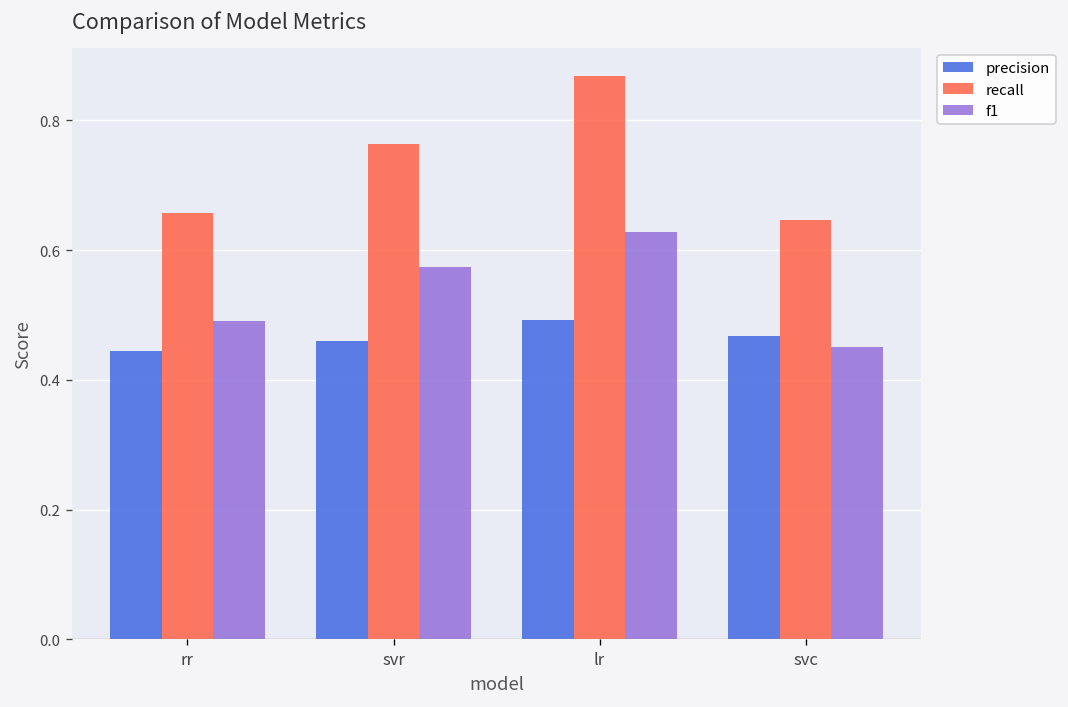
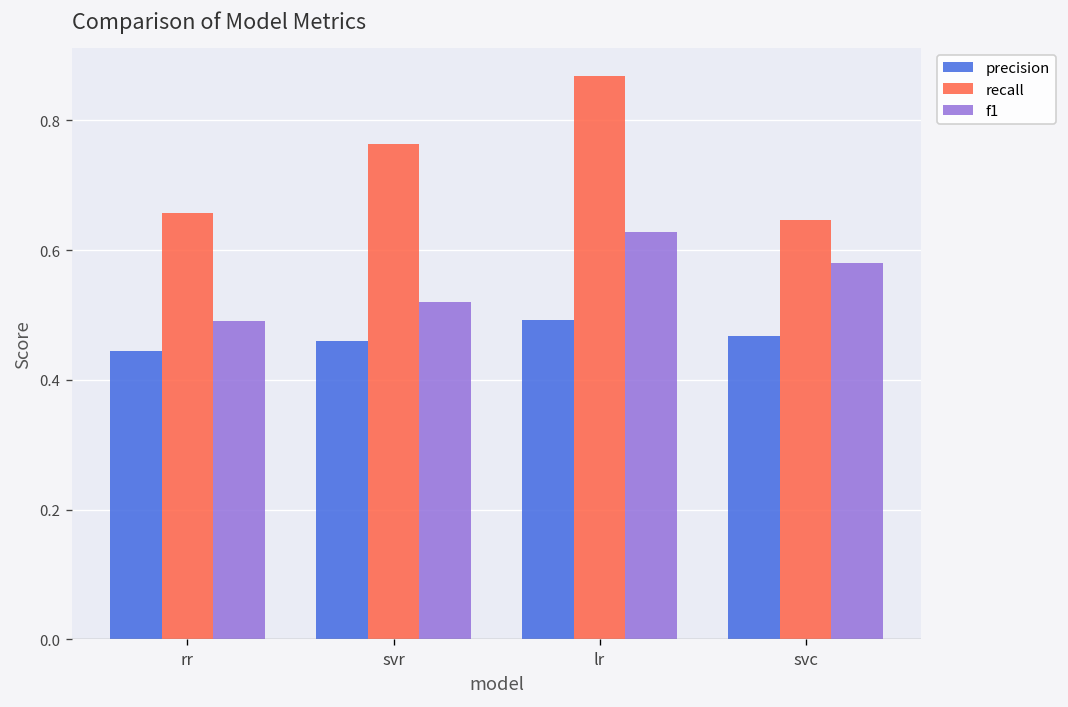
f1, svr: 0.57 -> 0.52
f1, svc: 0.45 -> 0.58
